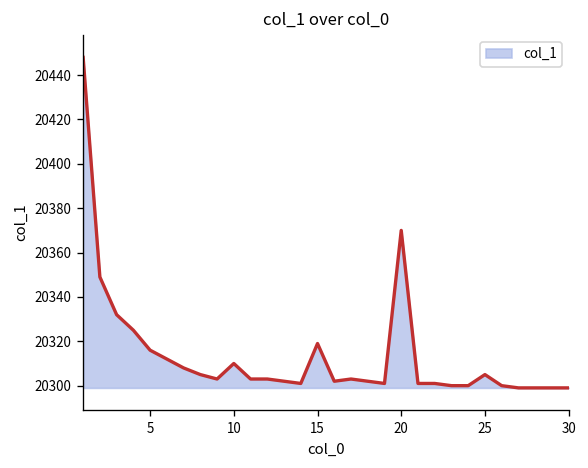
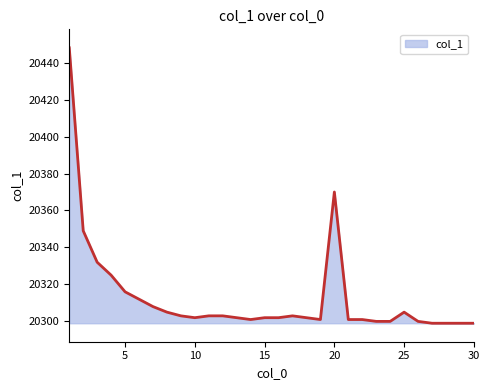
10: 20310 -> 20302
15: 20319 -> 20302
